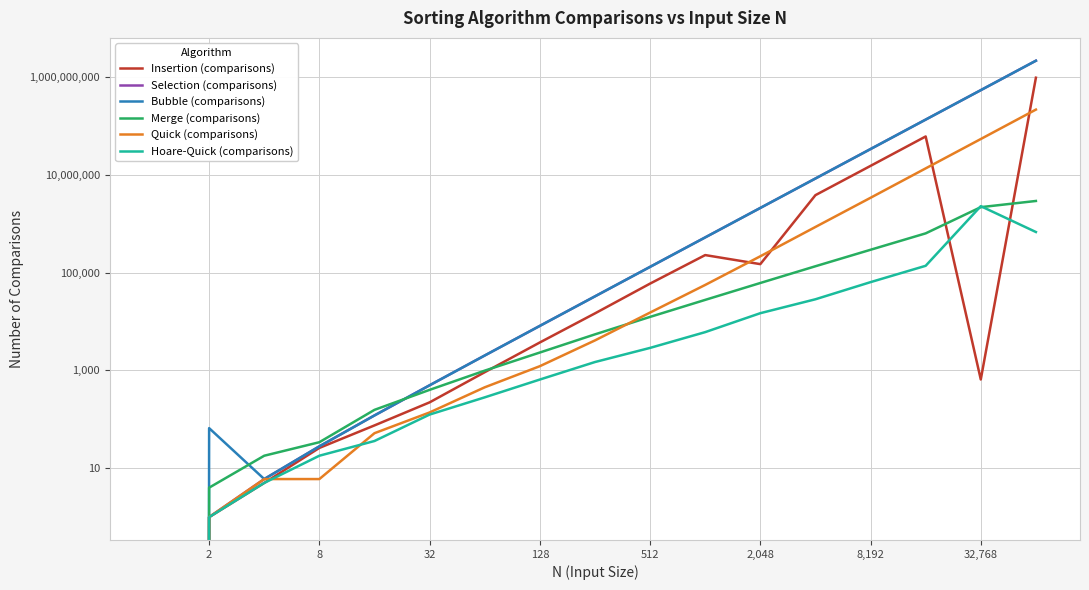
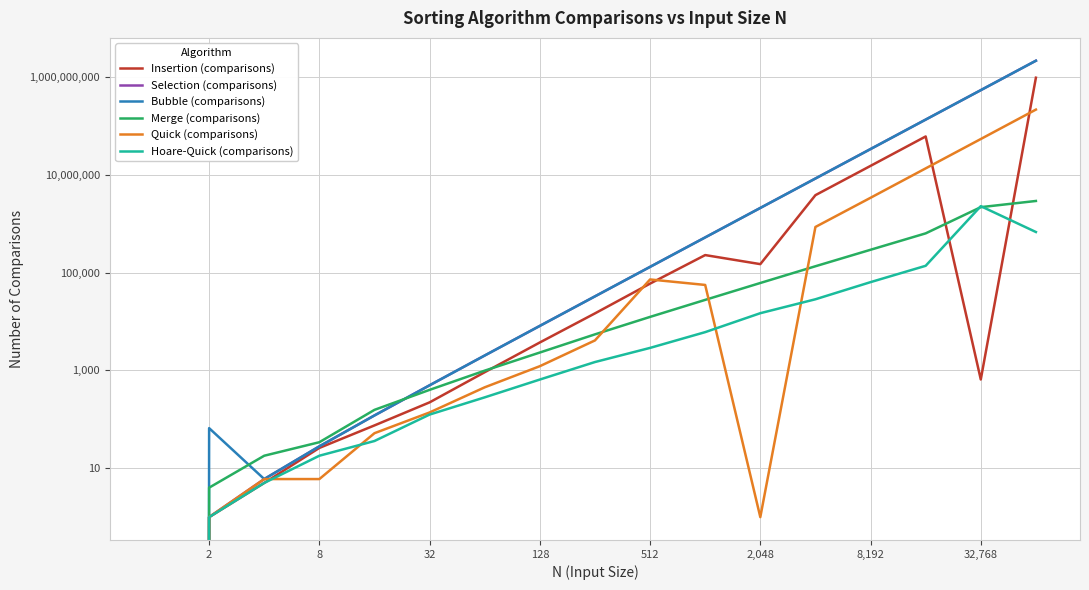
Quick (comparisons), 512: 15,000 -> 70,000
Quick (comparisons), 2,048: 200,000 -> 1
